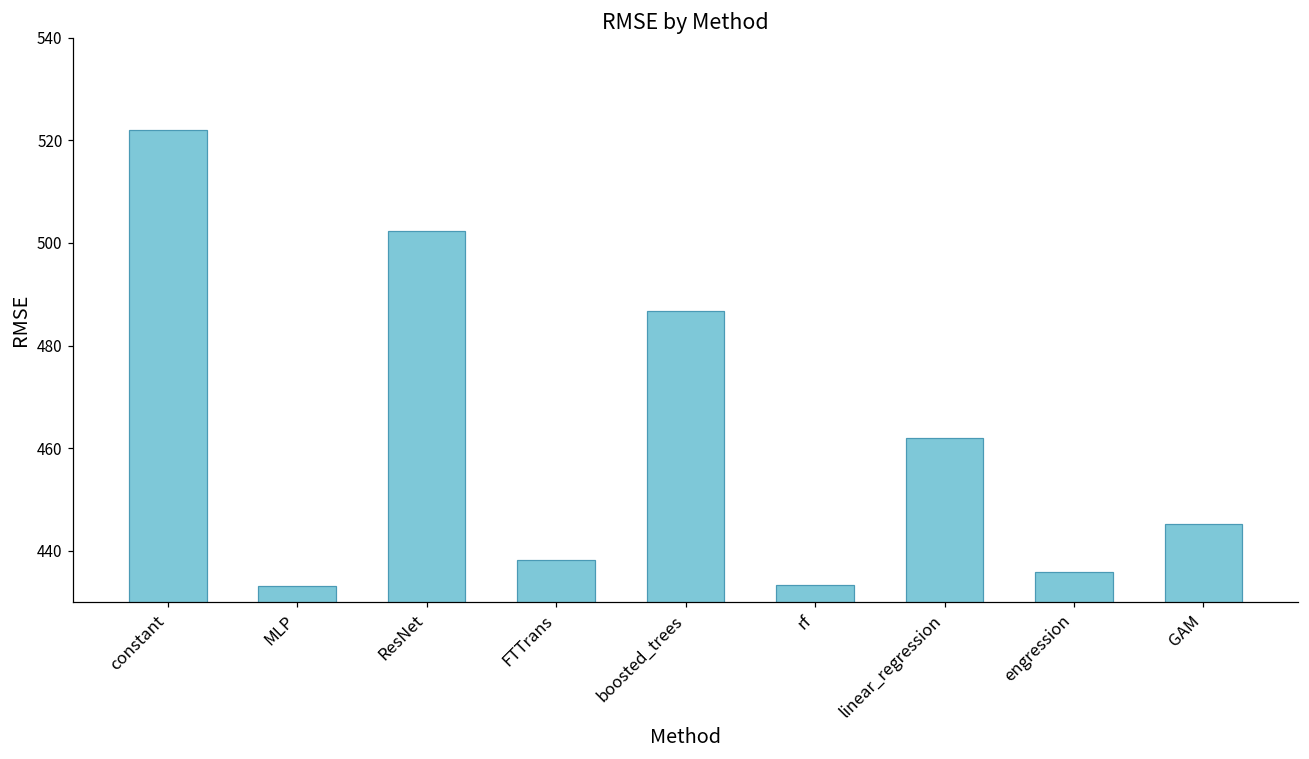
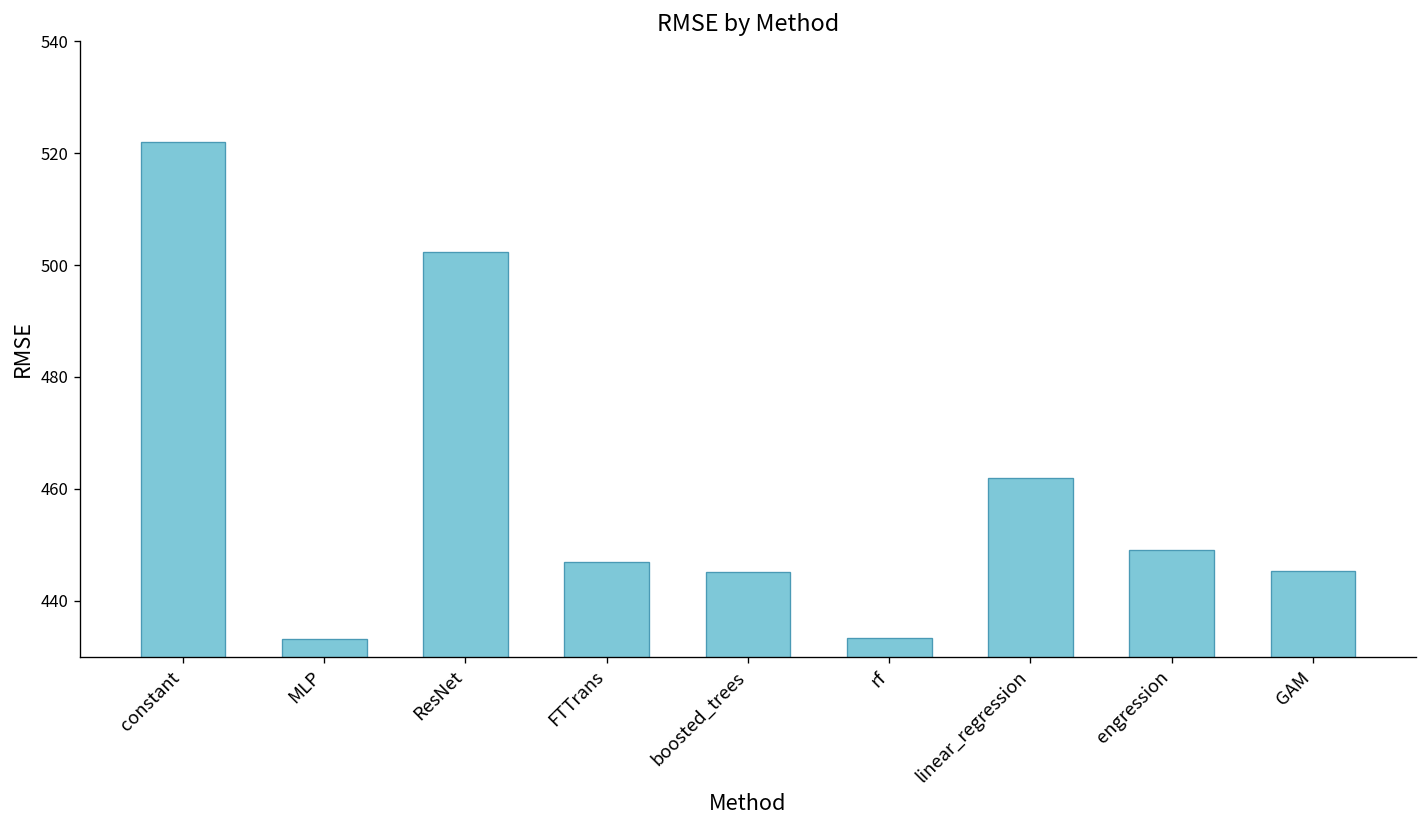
FTTrans: 438 -> 447
boosted_trees: 487 -> 445
engression: 436 -> 449
